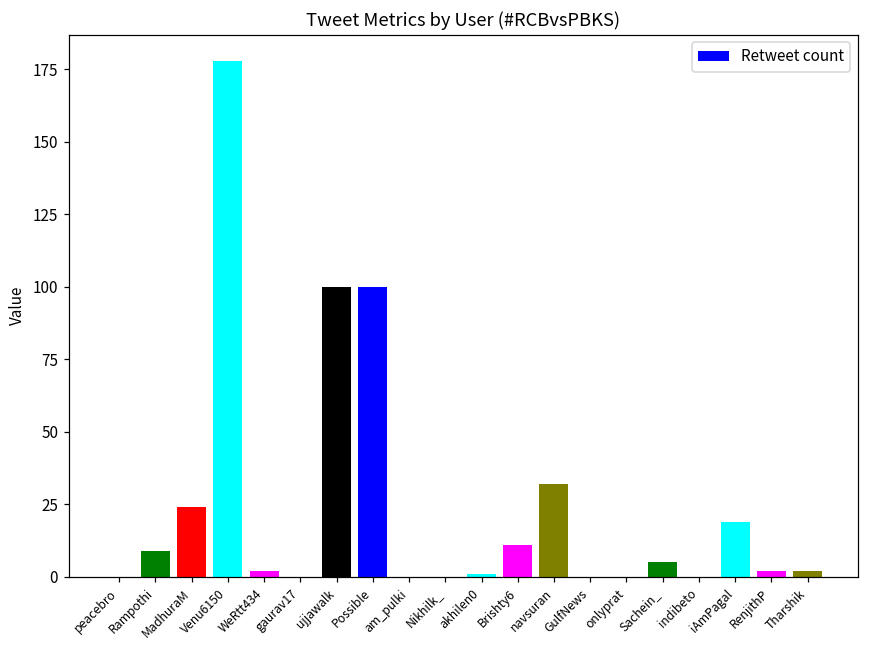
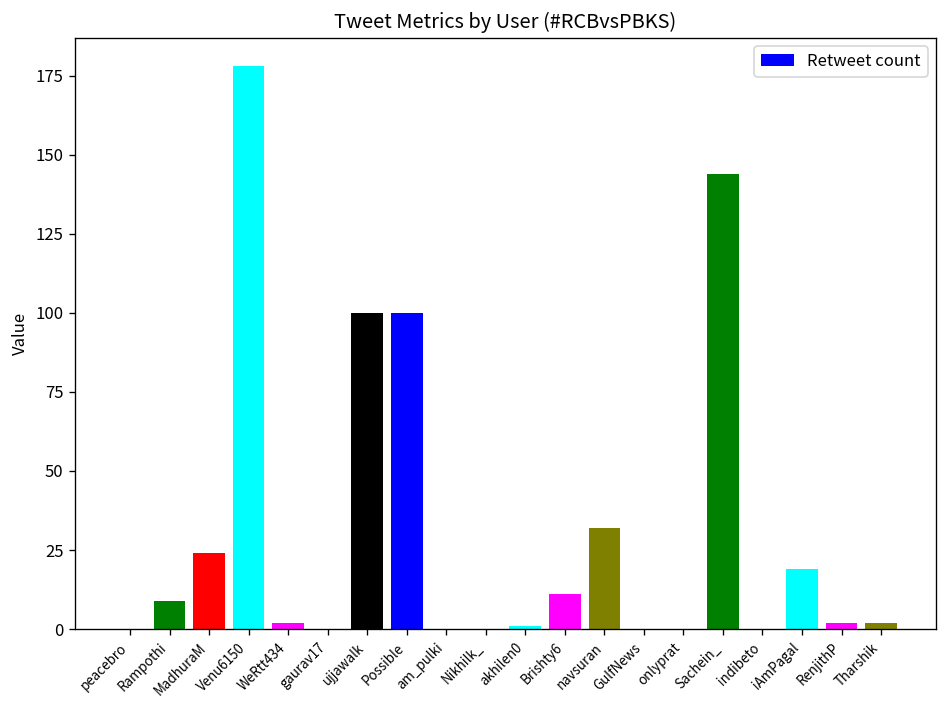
Sachein_: 5 -> 144
